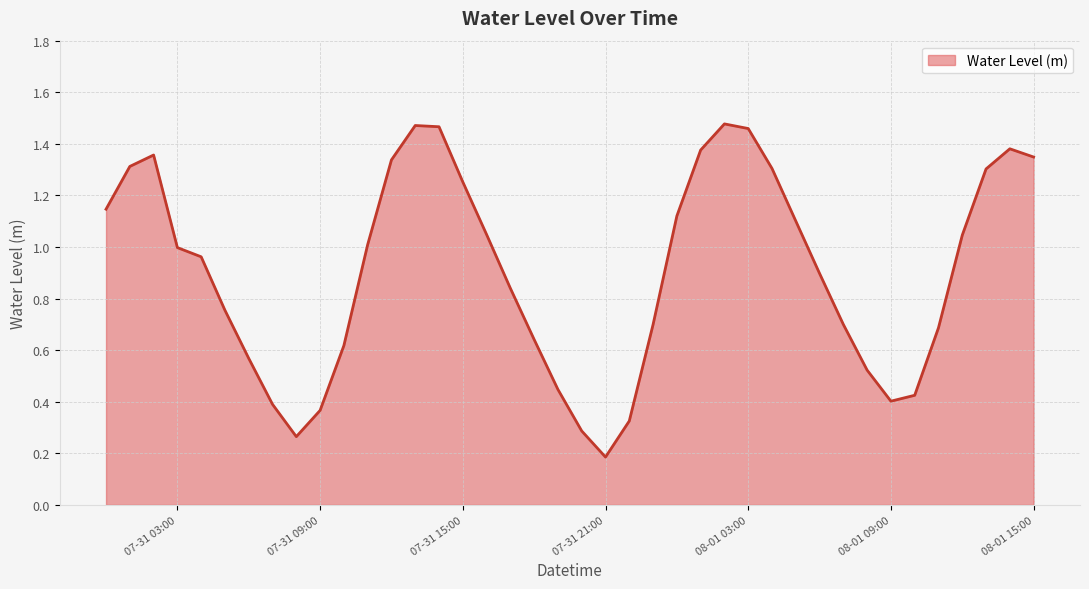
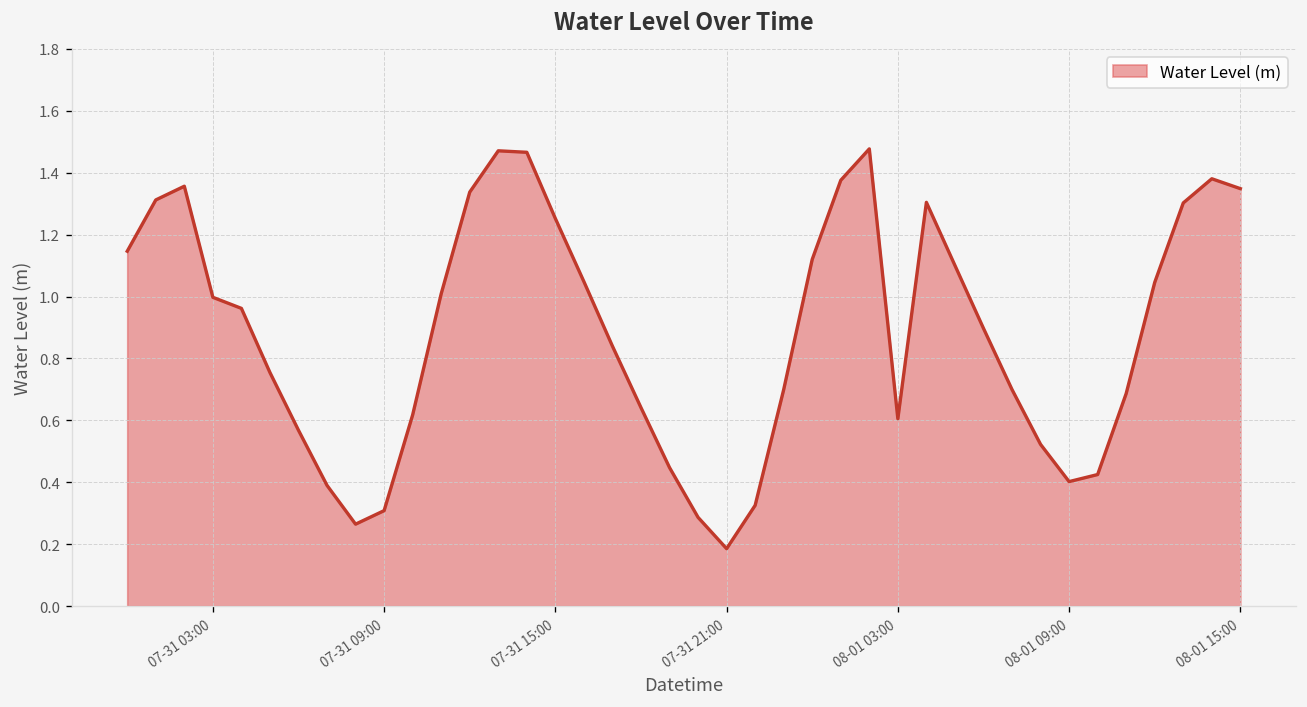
07-31 09:00: 0.37 -> 0.31
08-01 03:00: 1.46 -> 0.61
